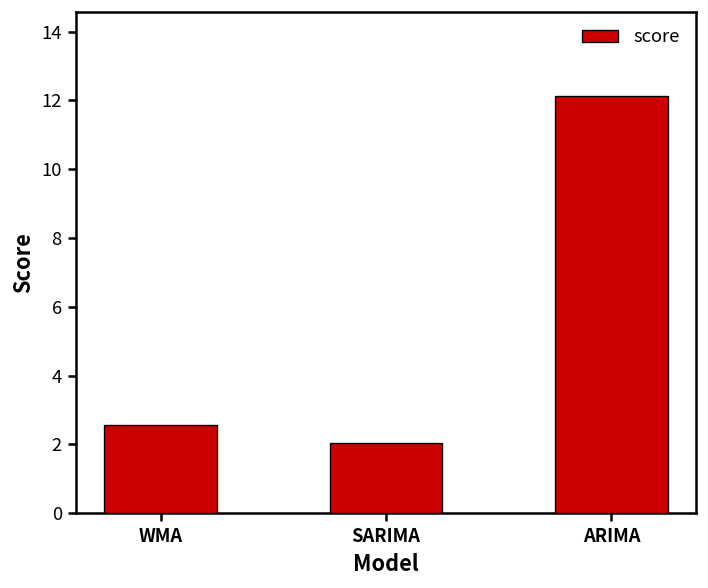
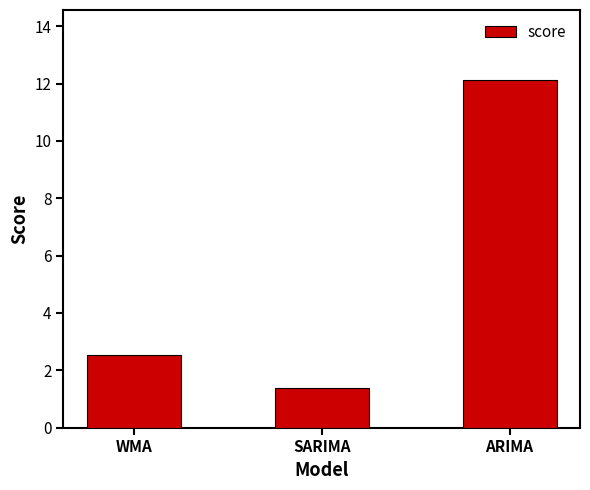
SARIMA: 2.1 -> 1.4
